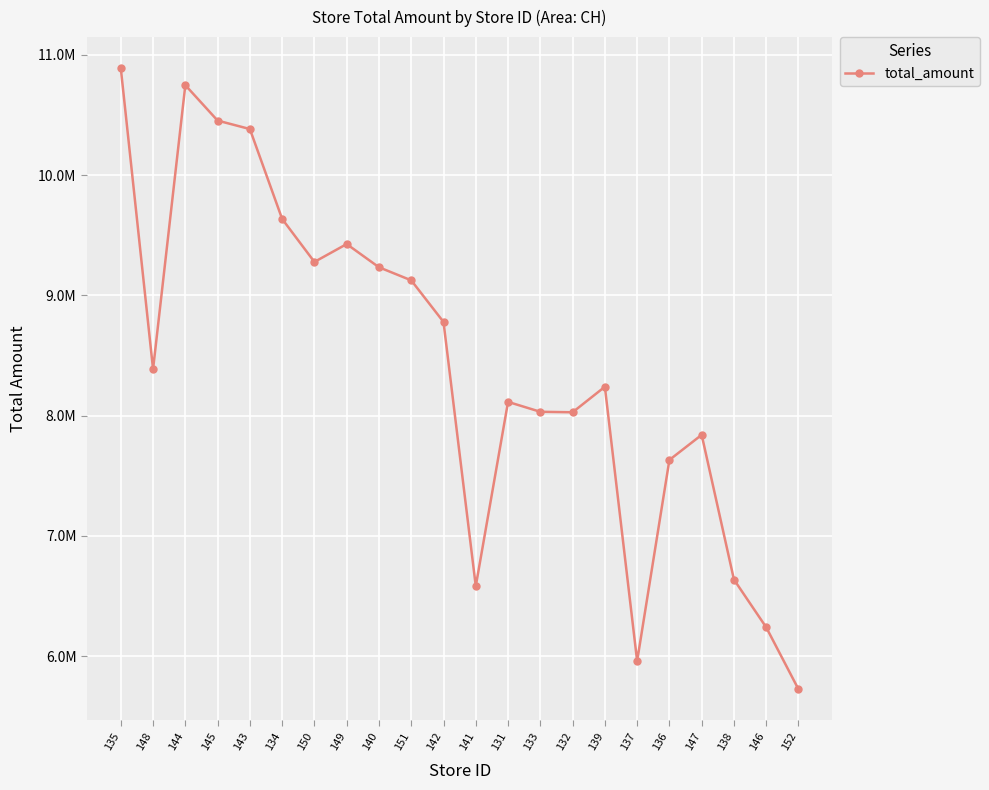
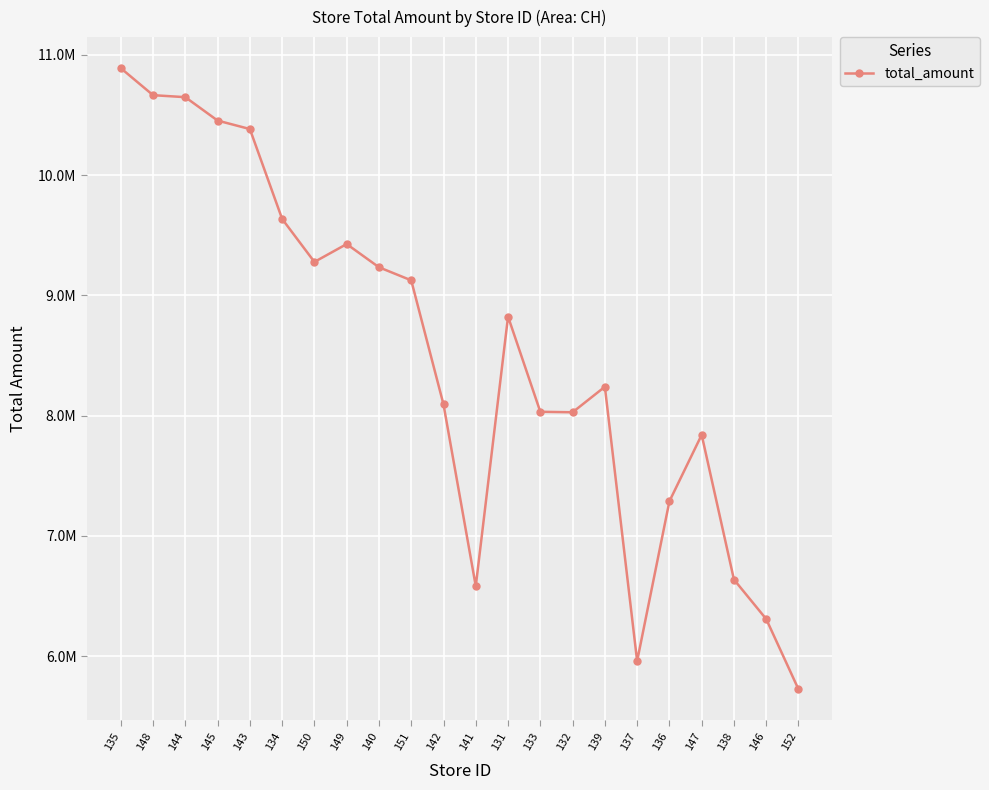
148: 8390000 -> 10660000
144: 10750000 -> 10650000
142: 8780000 -> 8090000
131: 8110000 -> 8820000
136: 7630000 -> 7290000
146: 6240000 -> 6310000
